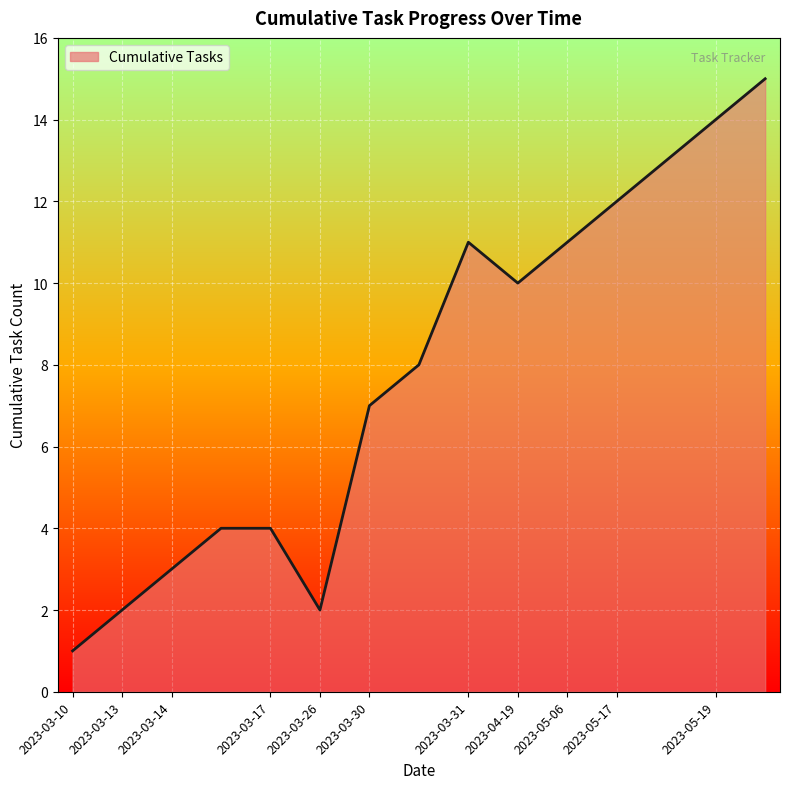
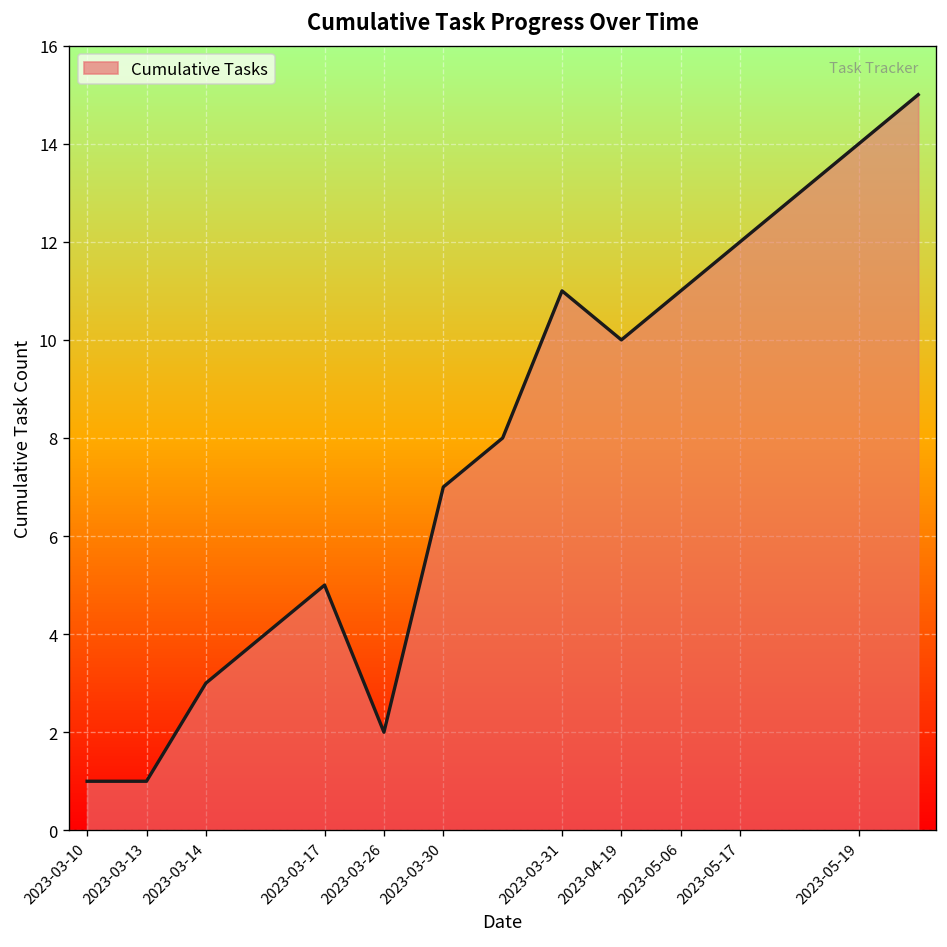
2023-03-13: 2 -> 1
2023-03-17: 4 -> 5
